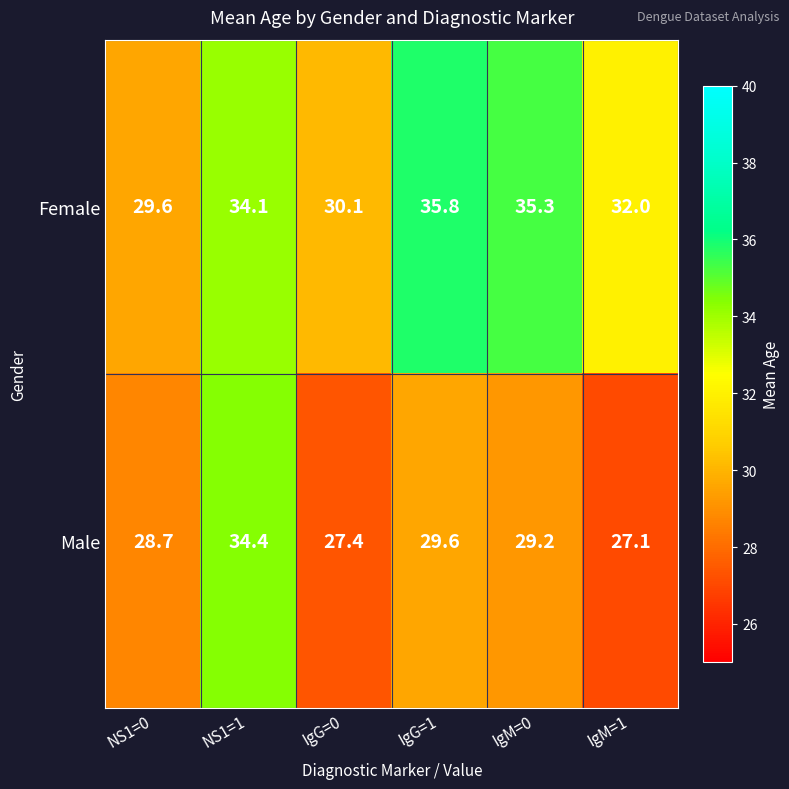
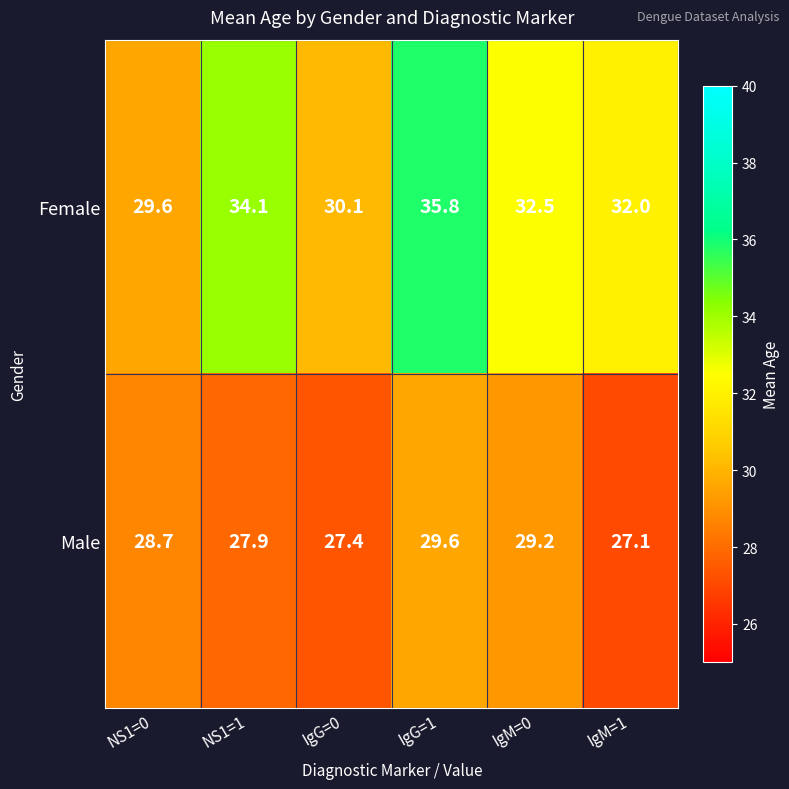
Female, IgM=0: 35.3 -> 32.5
Male, NS1=1: 34.4 -> 27.9
